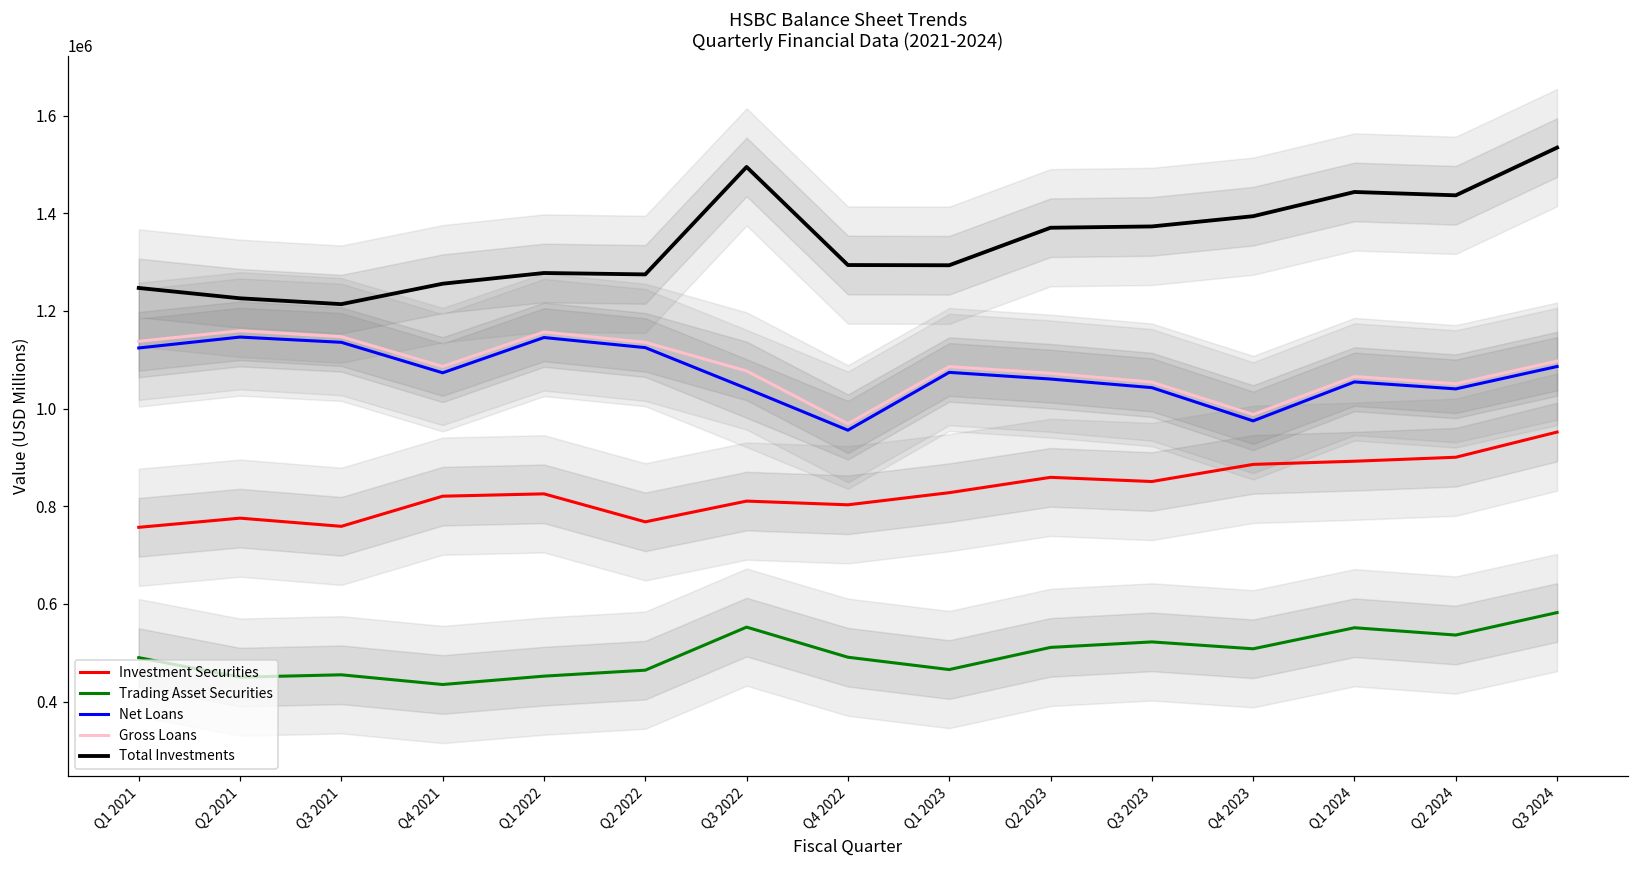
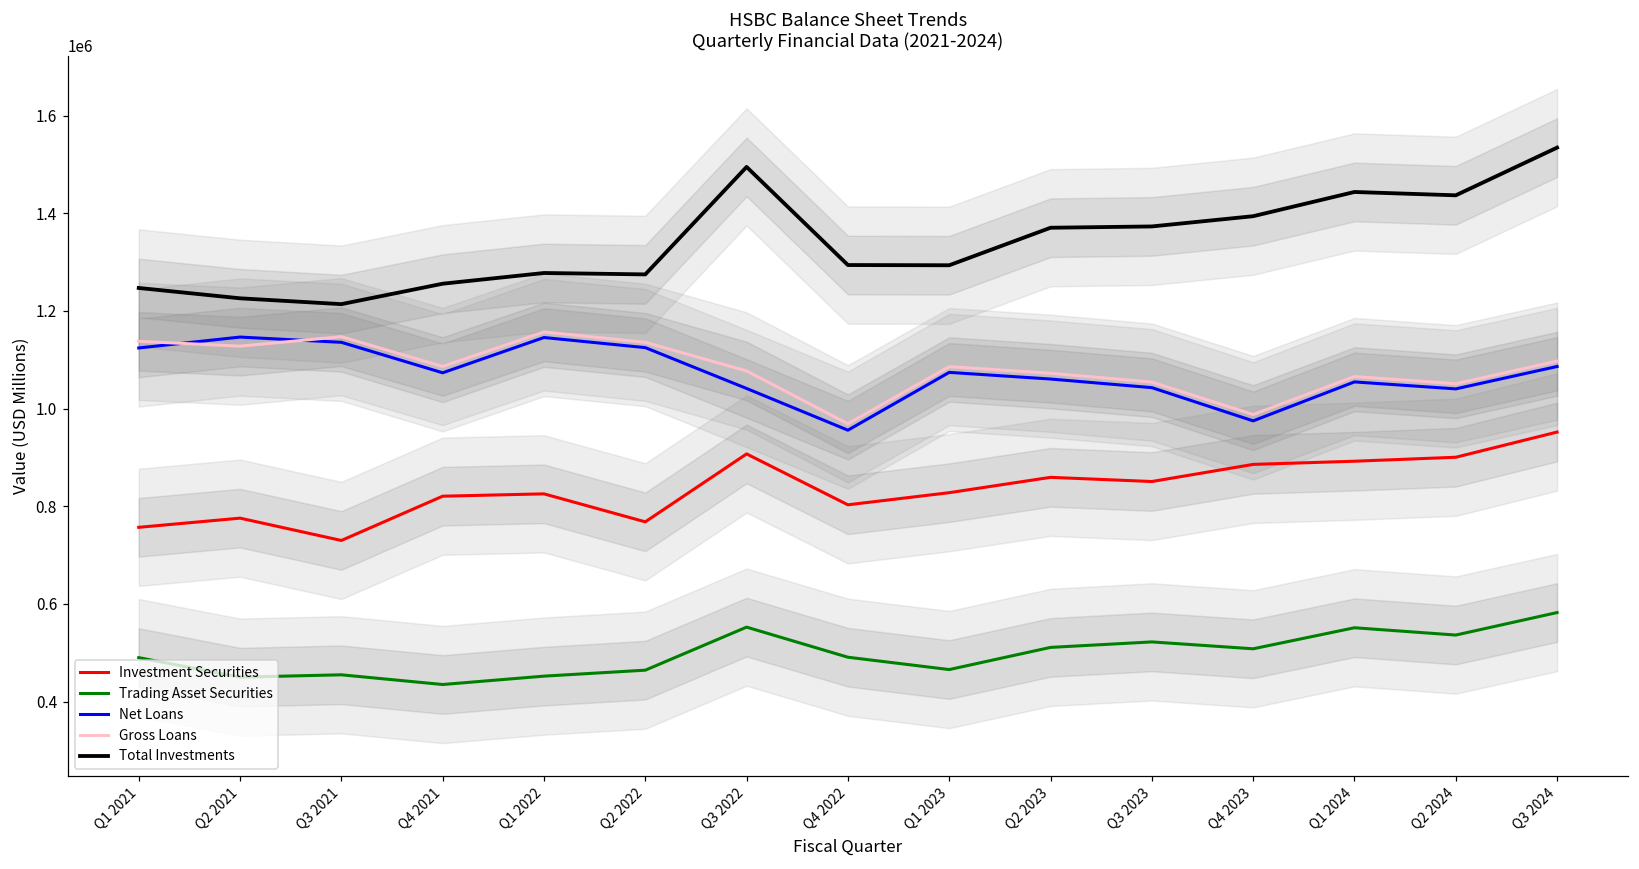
Gross Loans, Q2 2021: 1160000 -> 1130000
Investment Securities, Q3 2021: 760000 -> 730000
Investment Securities, Q3 2022: 810000 -> 910000
